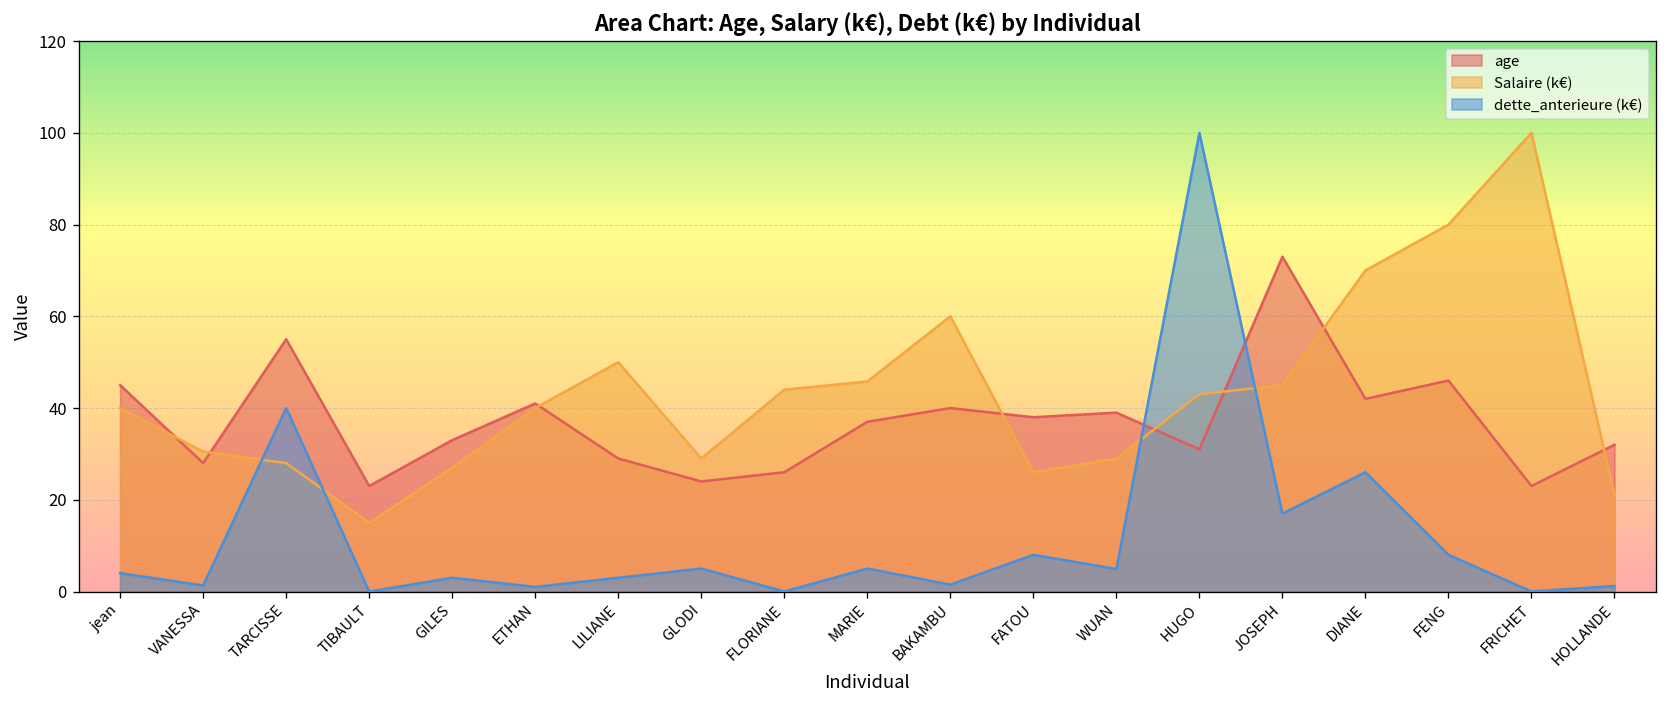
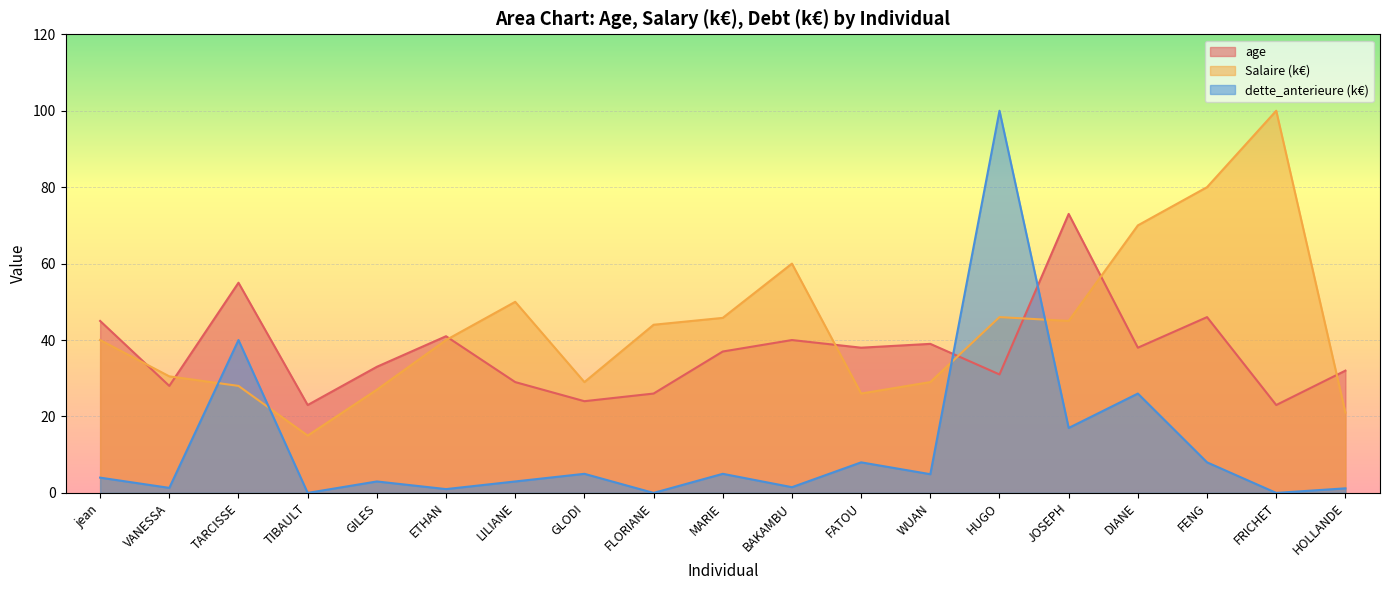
Salaire (k€), HUGO: 43 -> 46
age, DIANE: 42 -> 38
